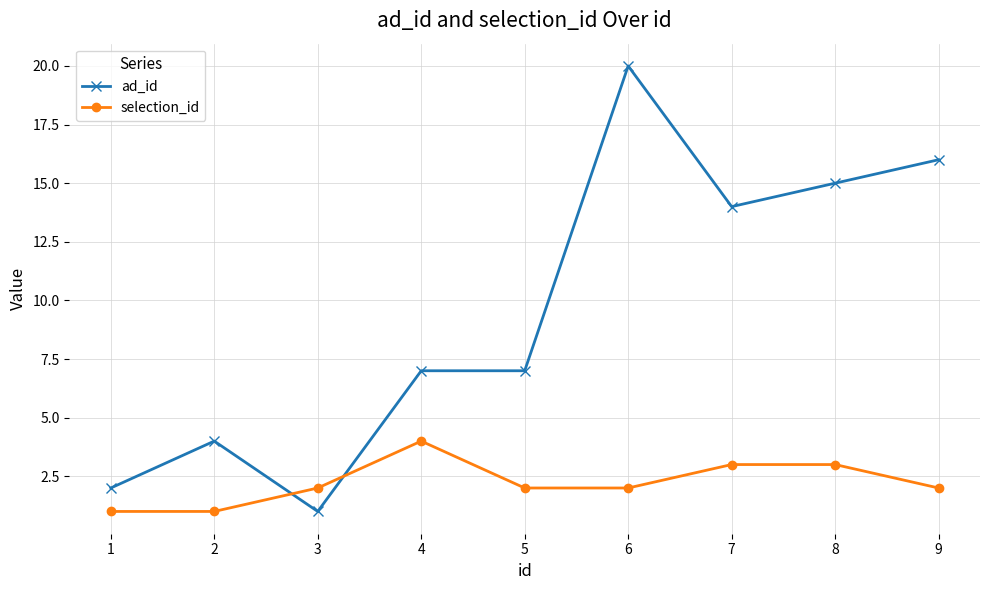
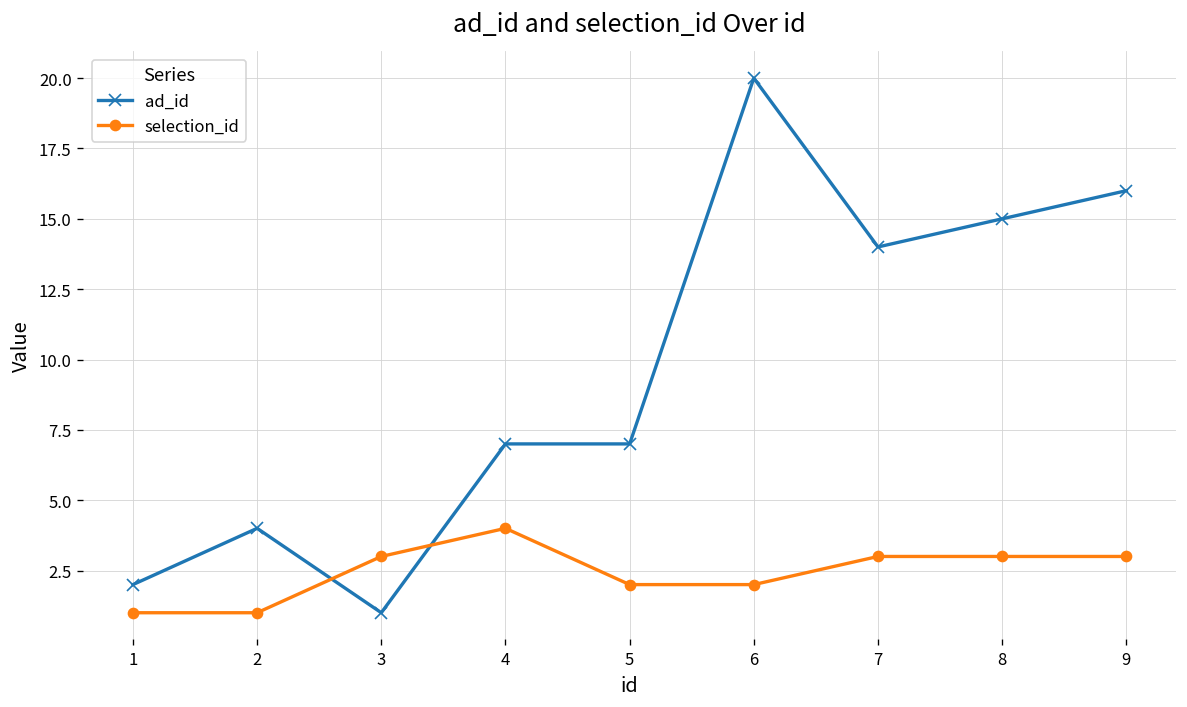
selection_id, 3: 2 -> 3
selection_id, 9: 2 -> 3
